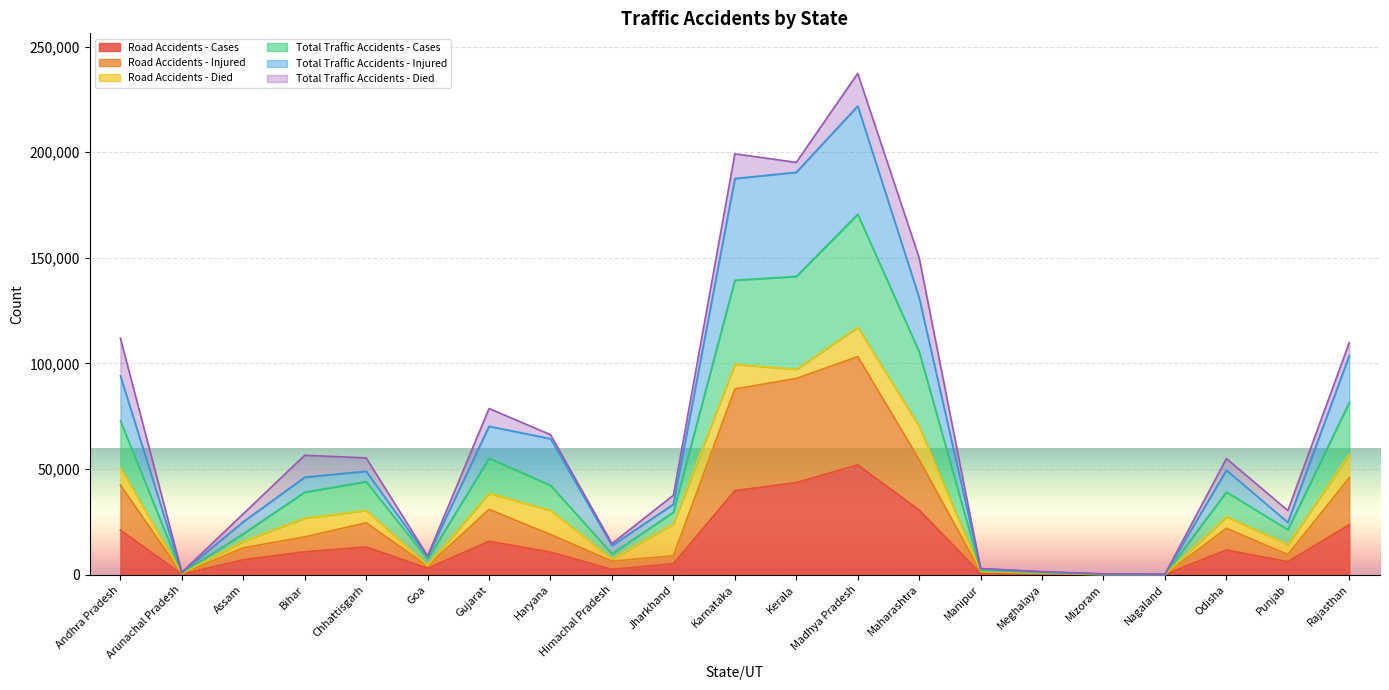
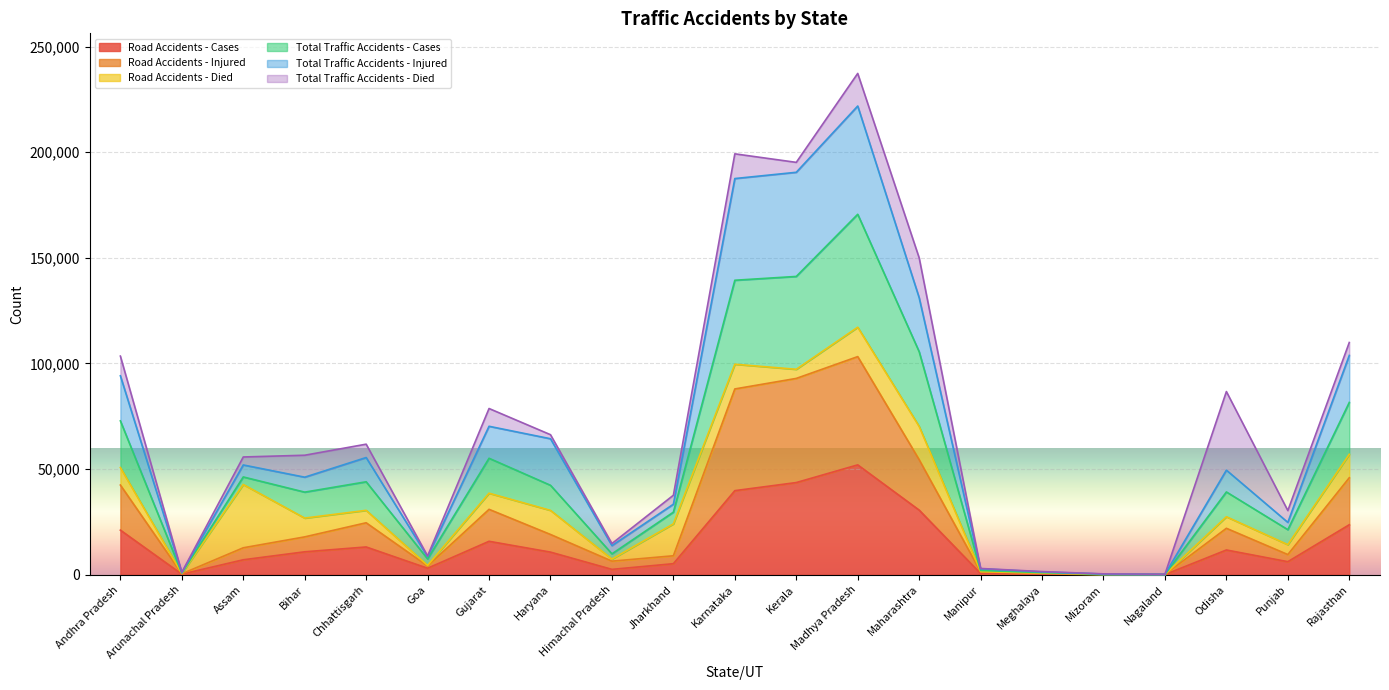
Total Traffic Accidents - Died, Andhra Pradesh: 18,000 -> 9,000
Road Accidents - Died, Assam: 3,000 -> 30,000
Total Traffic Accidents - Injured, Chhattisgarh: 5,000 -> 11,000
Total Traffic Accidents - Died, Odisha: 5,000 -> 37,000
